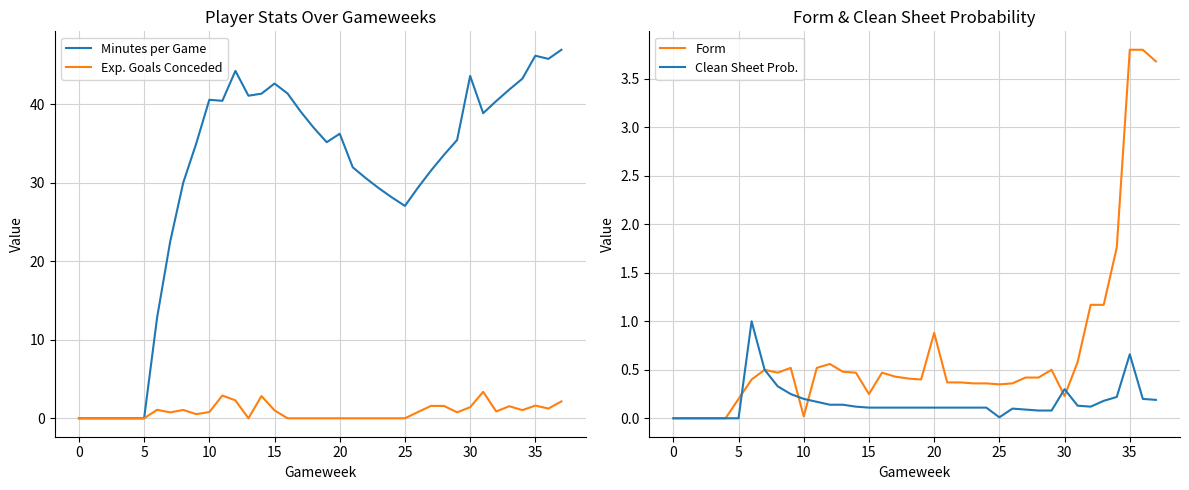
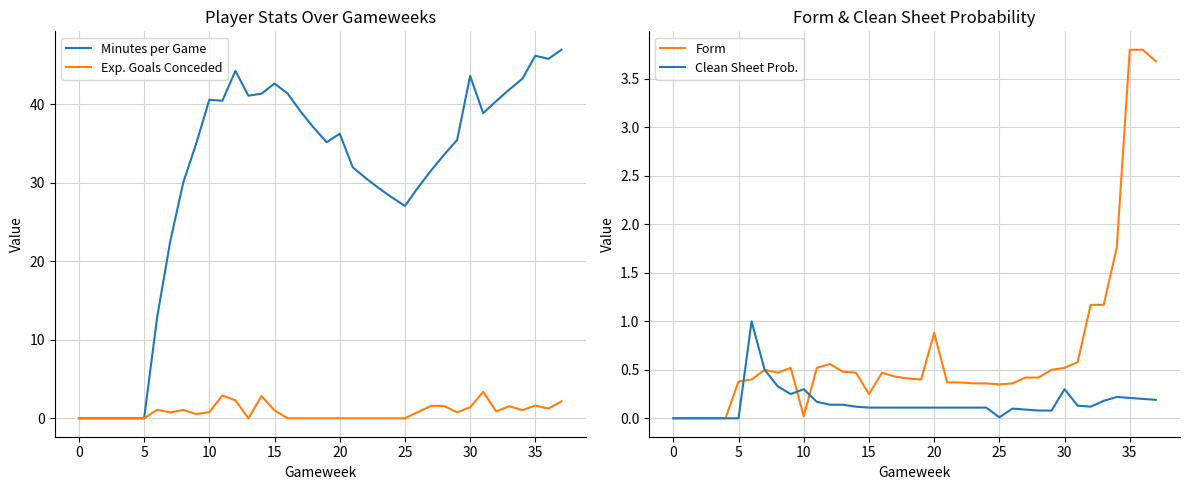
Form & Clean Sheet Probability, Form, 5: 0.2 -> 0.4
Form & Clean Sheet Probability, Clean Sheet Prob., 10: 0.2 -> 0.3
Form & Clean Sheet Probability, Form, 30: 0.2 -> 0.5
Form & Clean Sheet Probability, Clean Sheet Prob., 35: 0.7 -> 0.2
